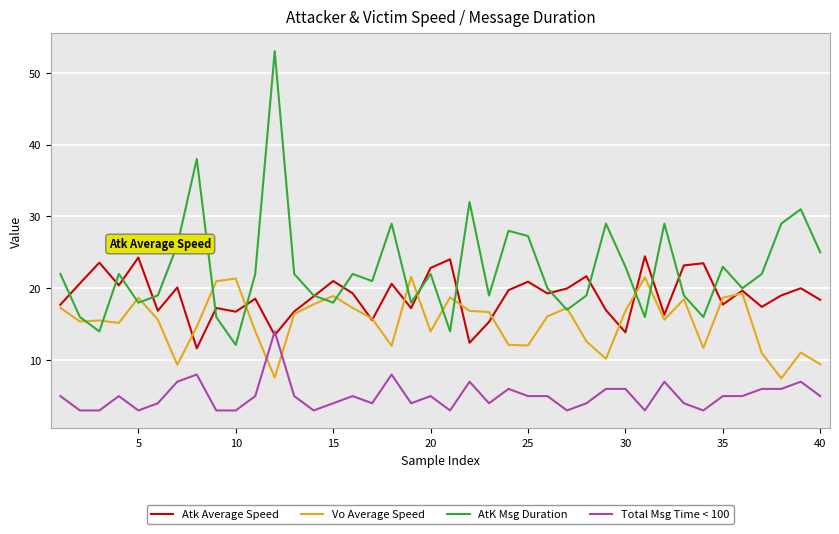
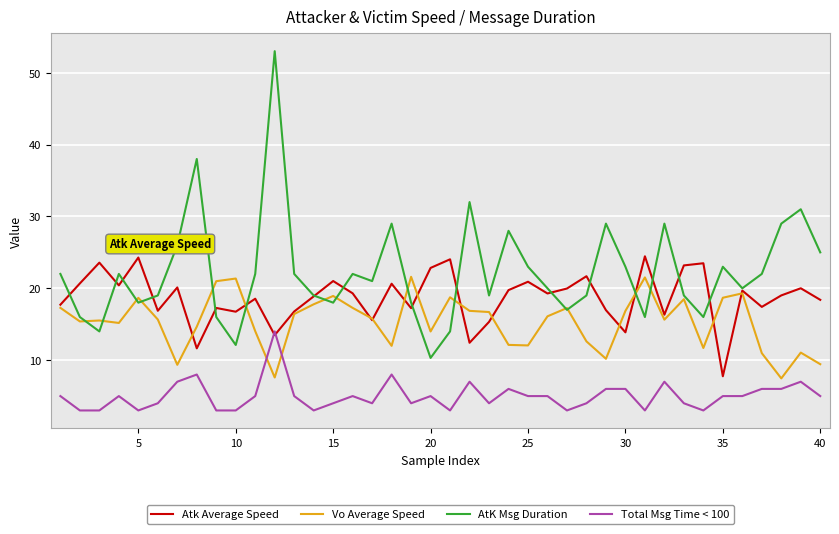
AtK Msg Duration, 20: 22 -> 10
AtK Msg Duration, 25: 27 -> 23
Atk Average Speed, 35: 18 -> 8
